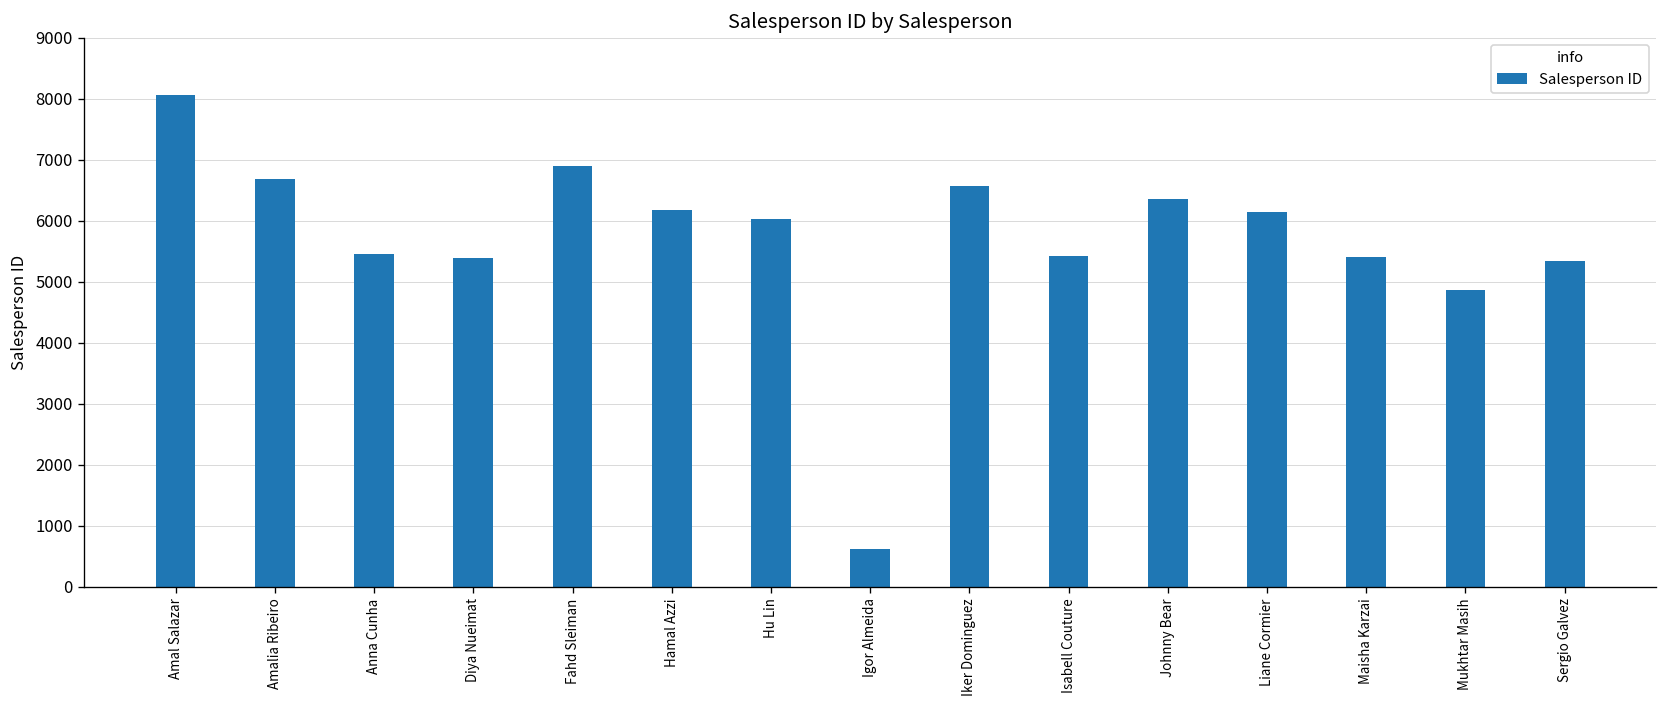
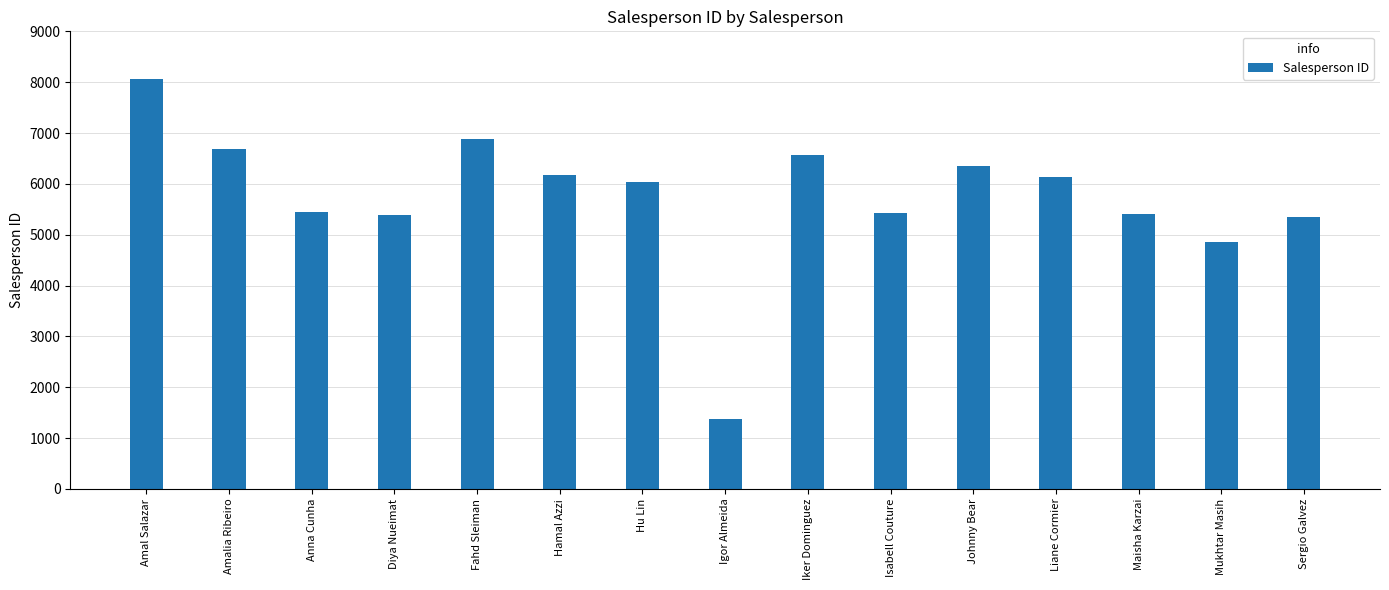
Igor Almeida: 600 -> 1400
